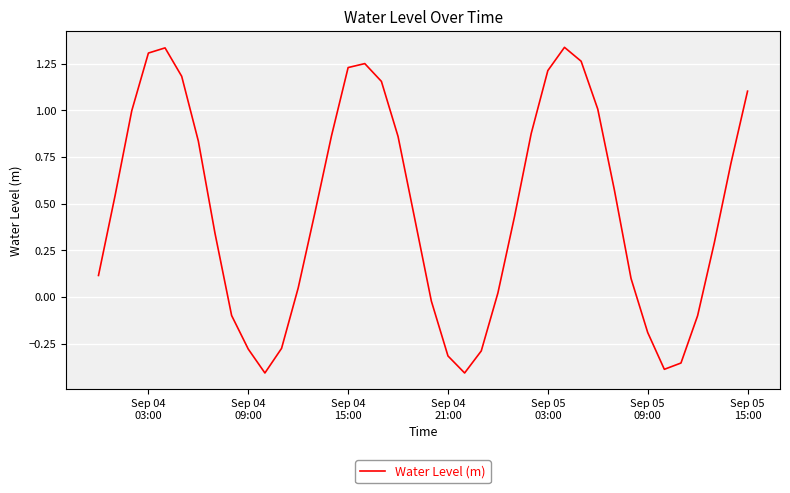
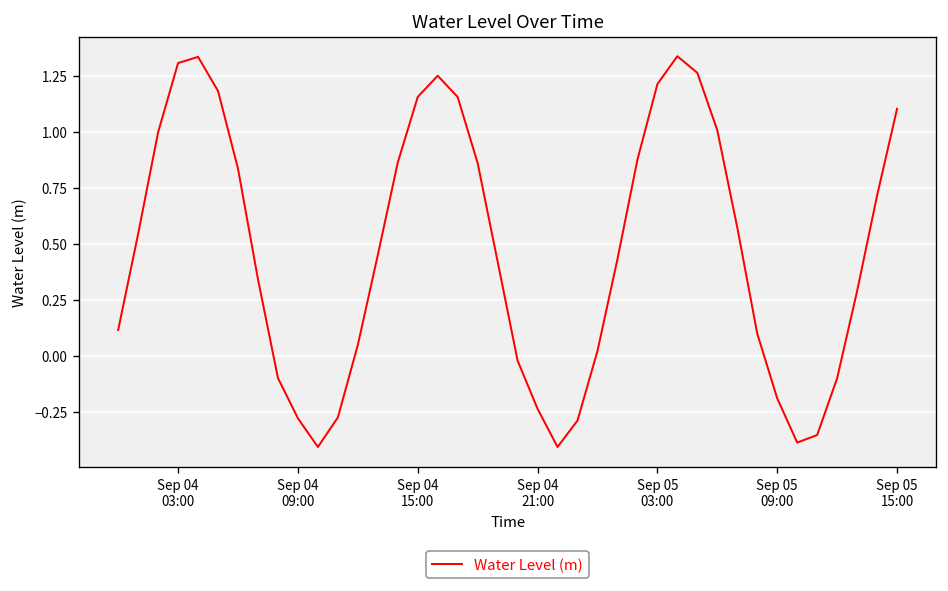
Sep 04 15:00: 1.23 -> 1.16
Sep 04 21:00: -0.32 -> -0.24
